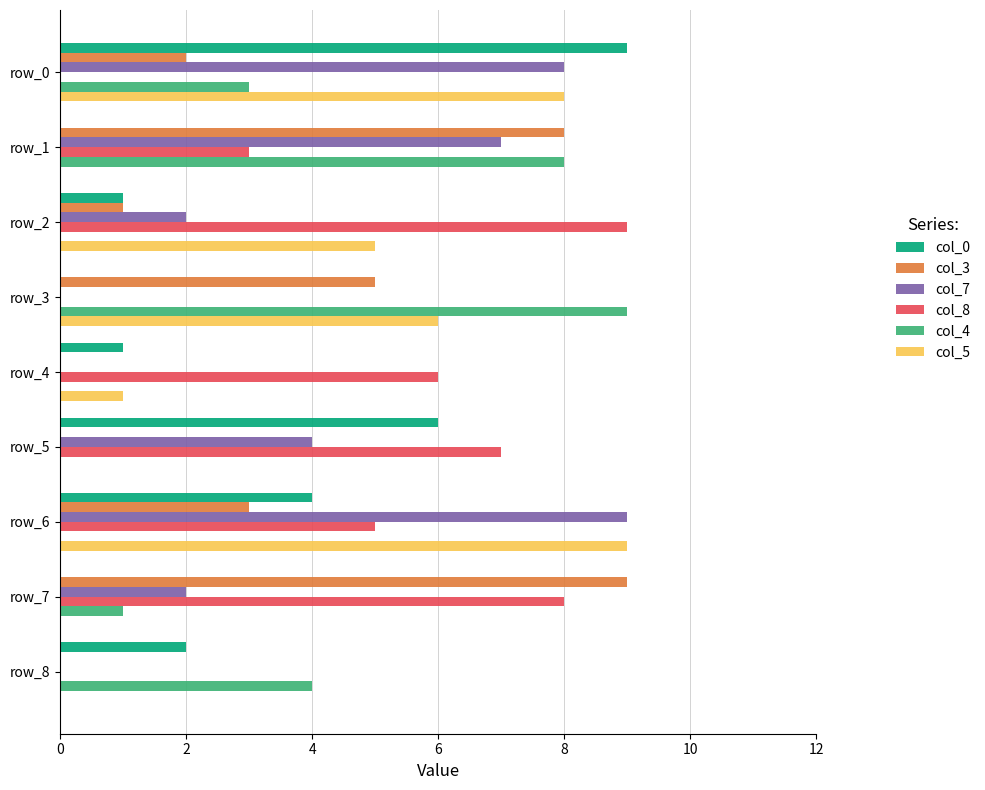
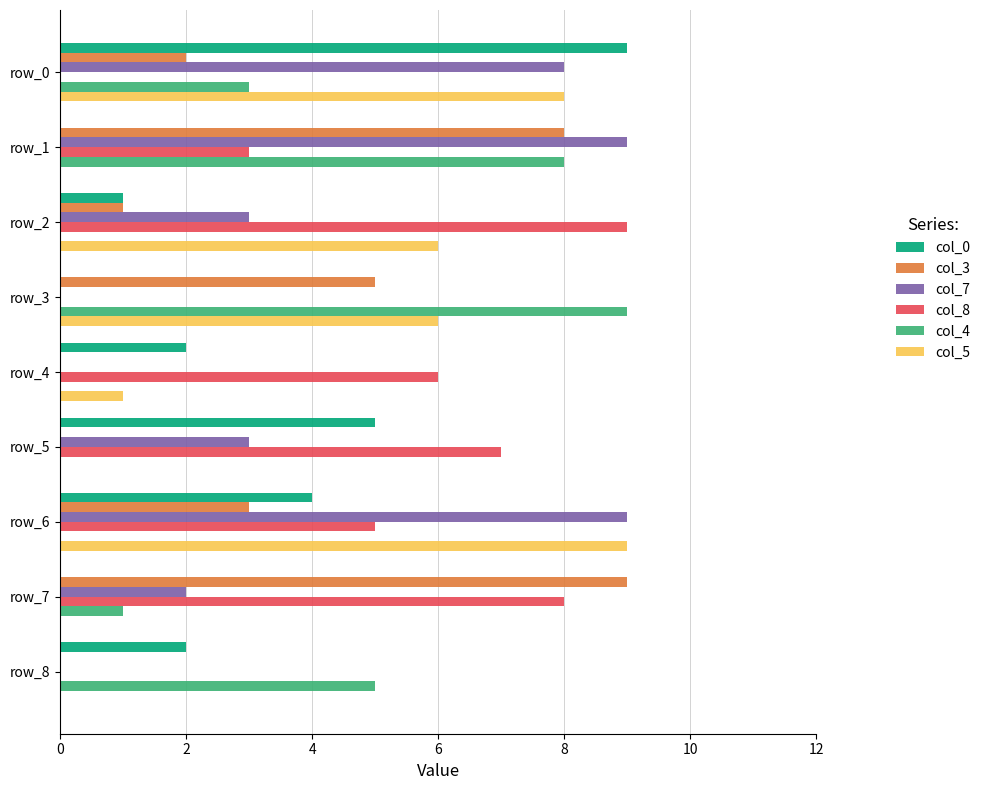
col_7, row_1: 7 -> 9
col_7, row_2: 2 -> 3
col_5, row_2: 5 -> 6
col_0, row_4: 1 -> 2
col_0, row_5: 6 -> 5
col_7, row_5: 4 -> 3
col_4, row_8: 4 -> 5
